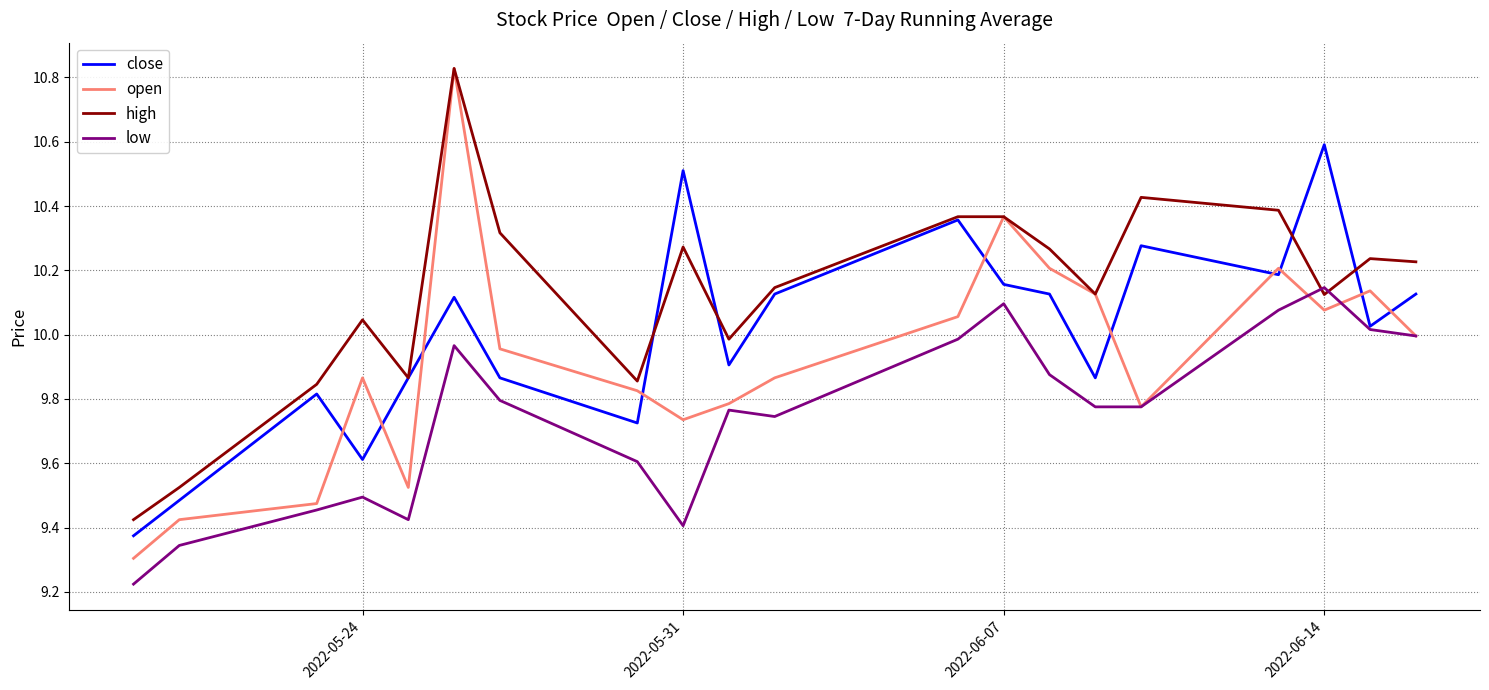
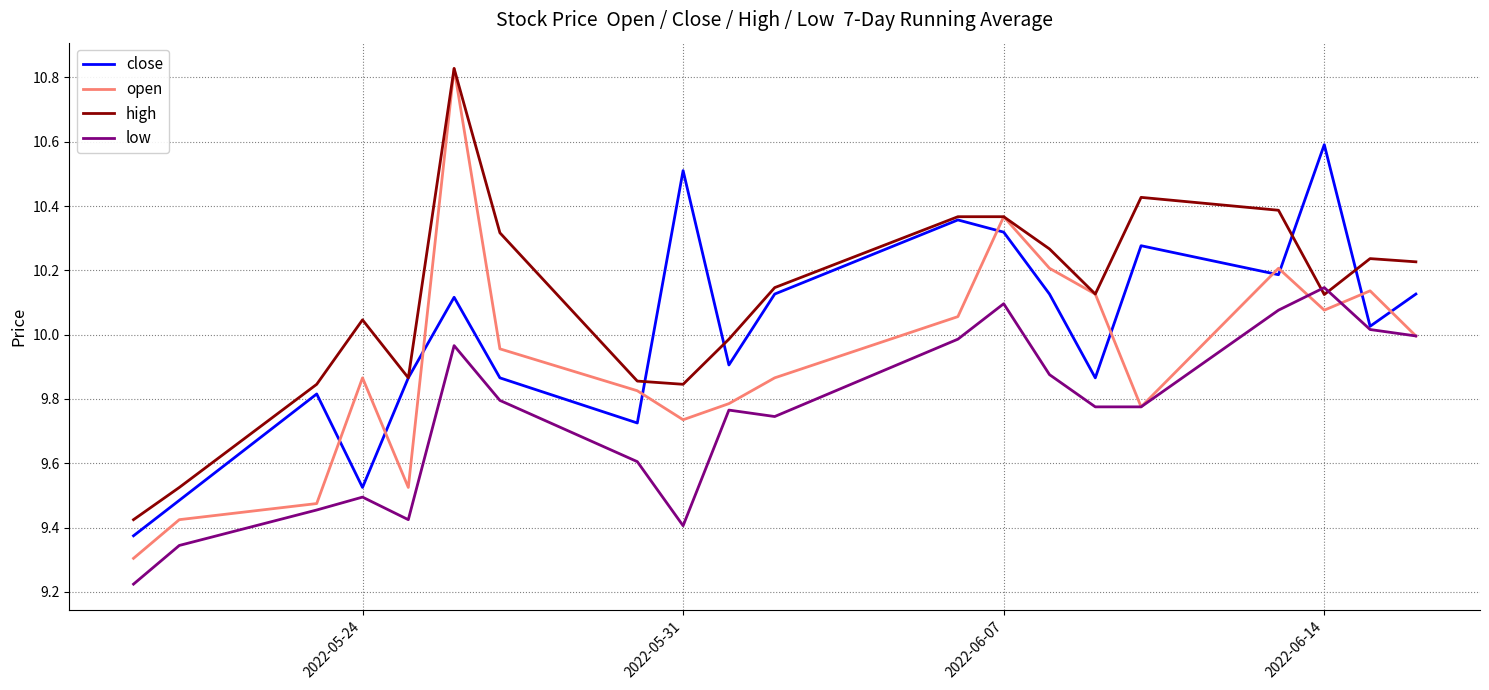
close, 2022-05-24: 9.61 -> 9.52
high, 2022-05-31: 10.27 -> 9.85
close, 2022-06-07: 10.16 -> 10.32
